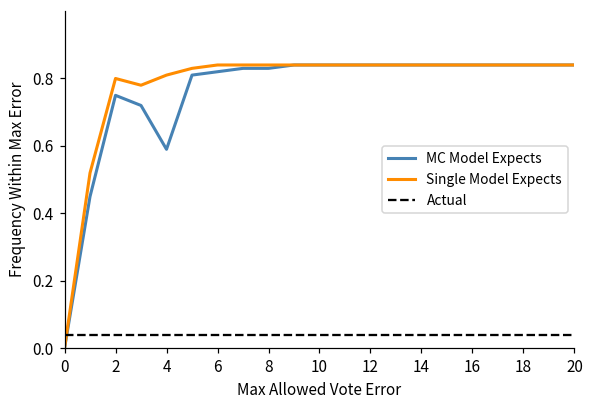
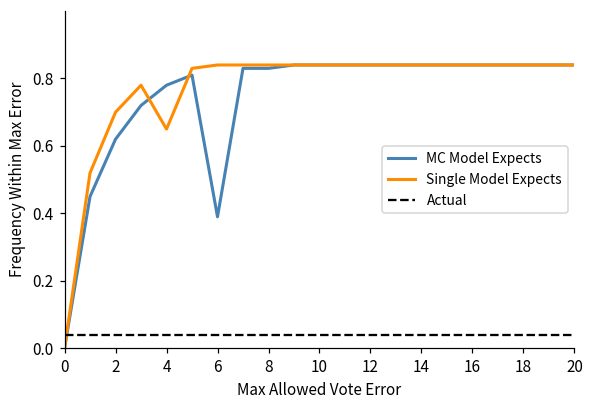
MC Model Expects, 2: 0.75 -> 0.62
Single Model Expects, 2: 0.8 -> 0.7
MC Model Expects, 4: 0.59 -> 0.78
Single Model Expects, 4: 0.81 -> 0.65
MC Model Expects, 6: 0.82 -> 0.39
